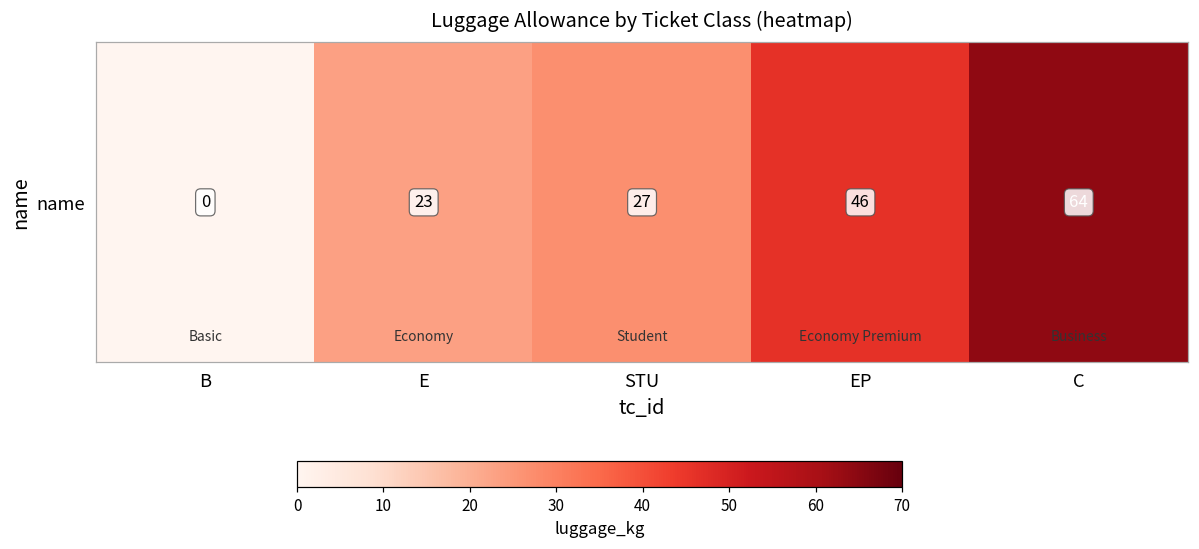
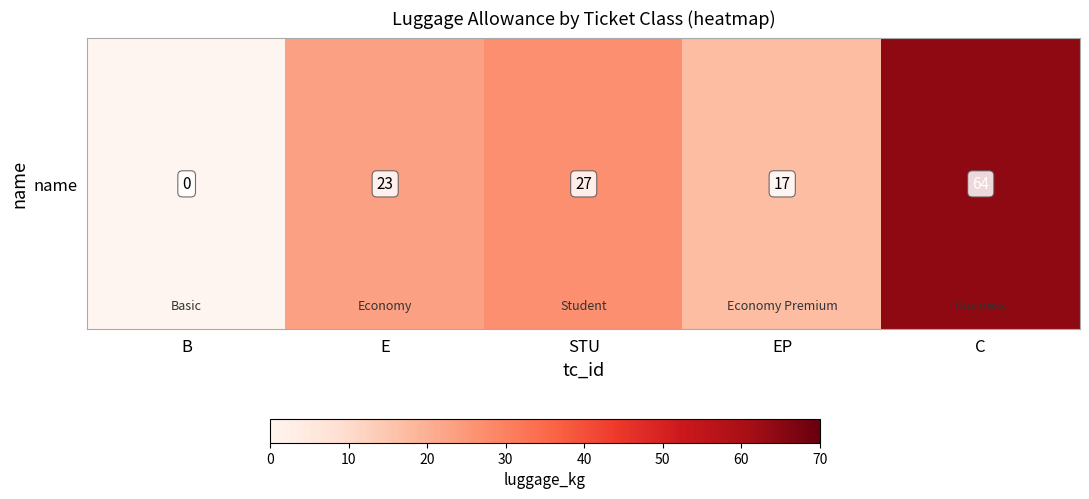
name, EP: 46 -> 17
